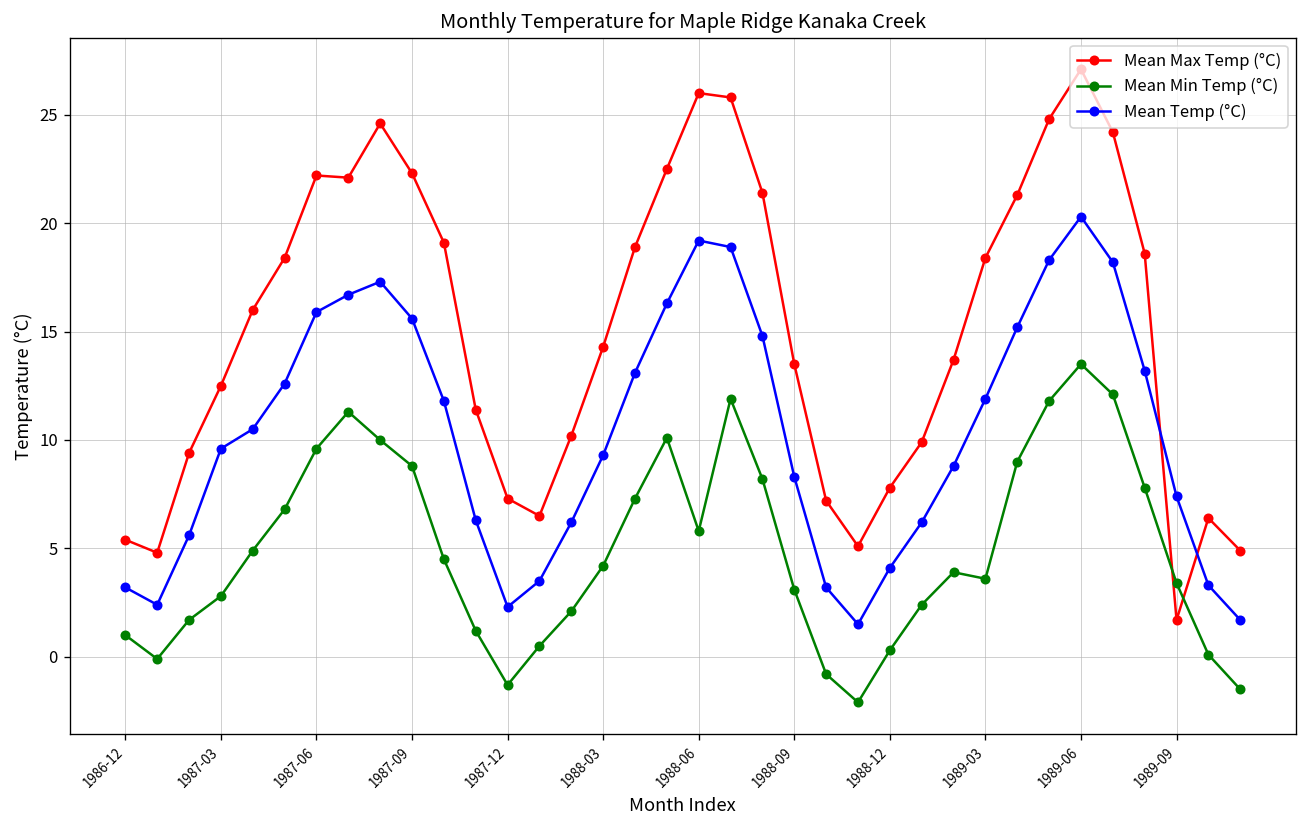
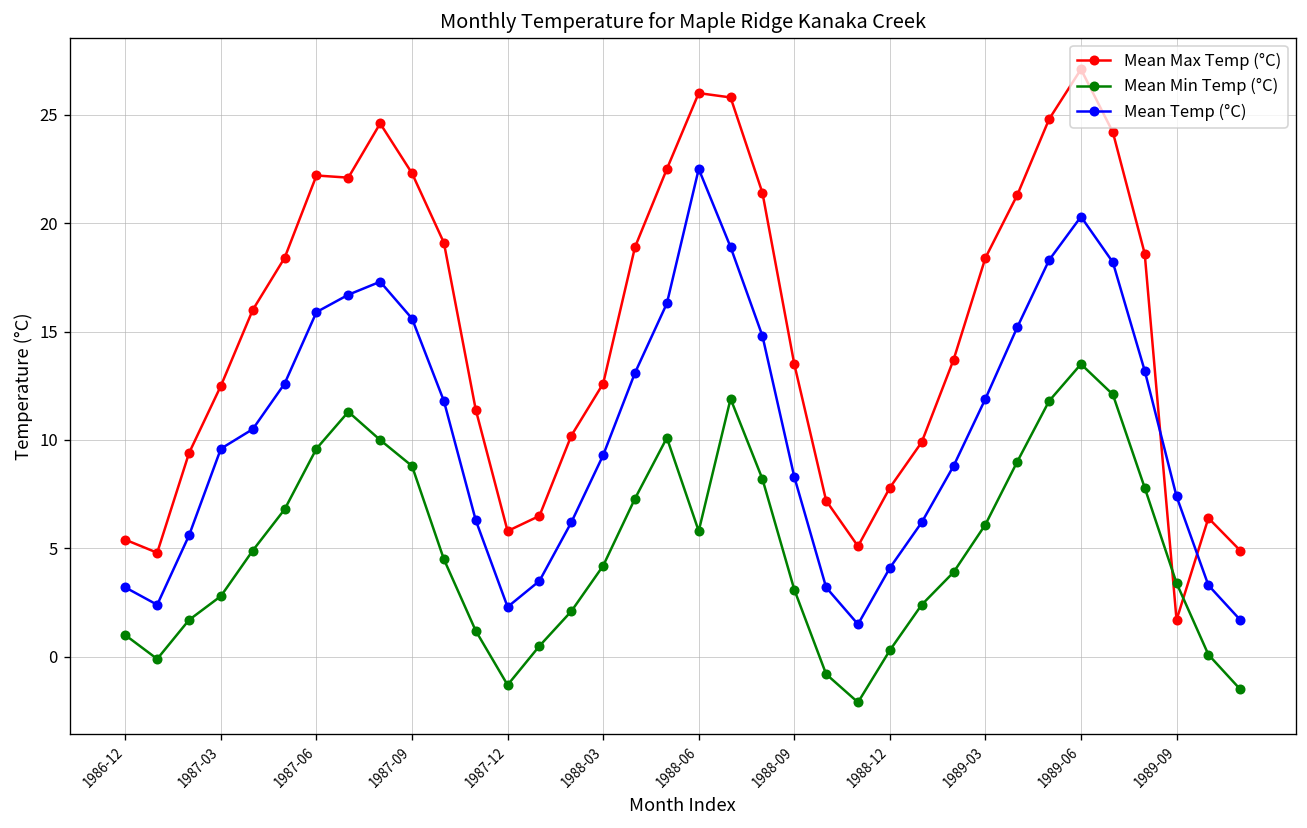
Mean Max Temp (°C), 1987-12: 7.3 -> 5.8
Mean Max Temp (°C), 1988-03: 14.3 -> 12.6
Mean Temp (°C), 1988-06: 19.2 -> 22.5
Mean Min Temp (°C), 1989-03: 3.6 -> 6.1
